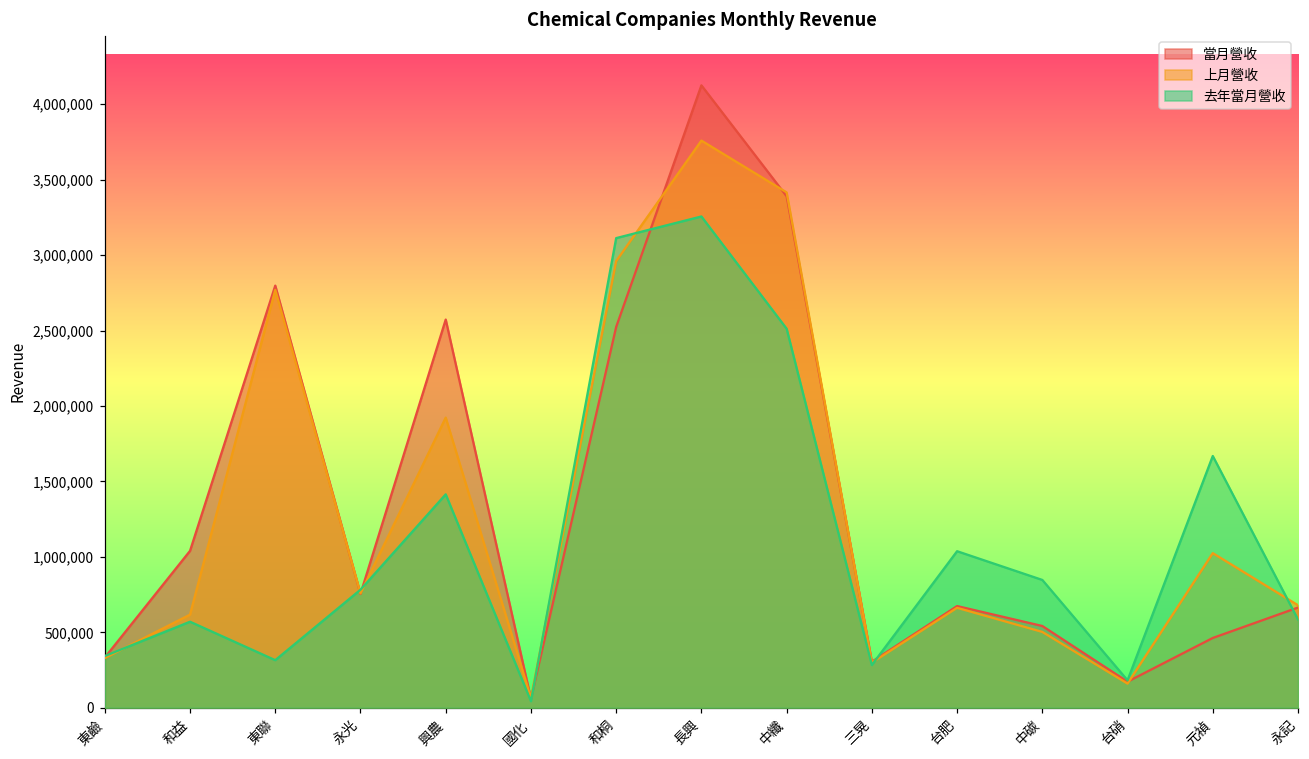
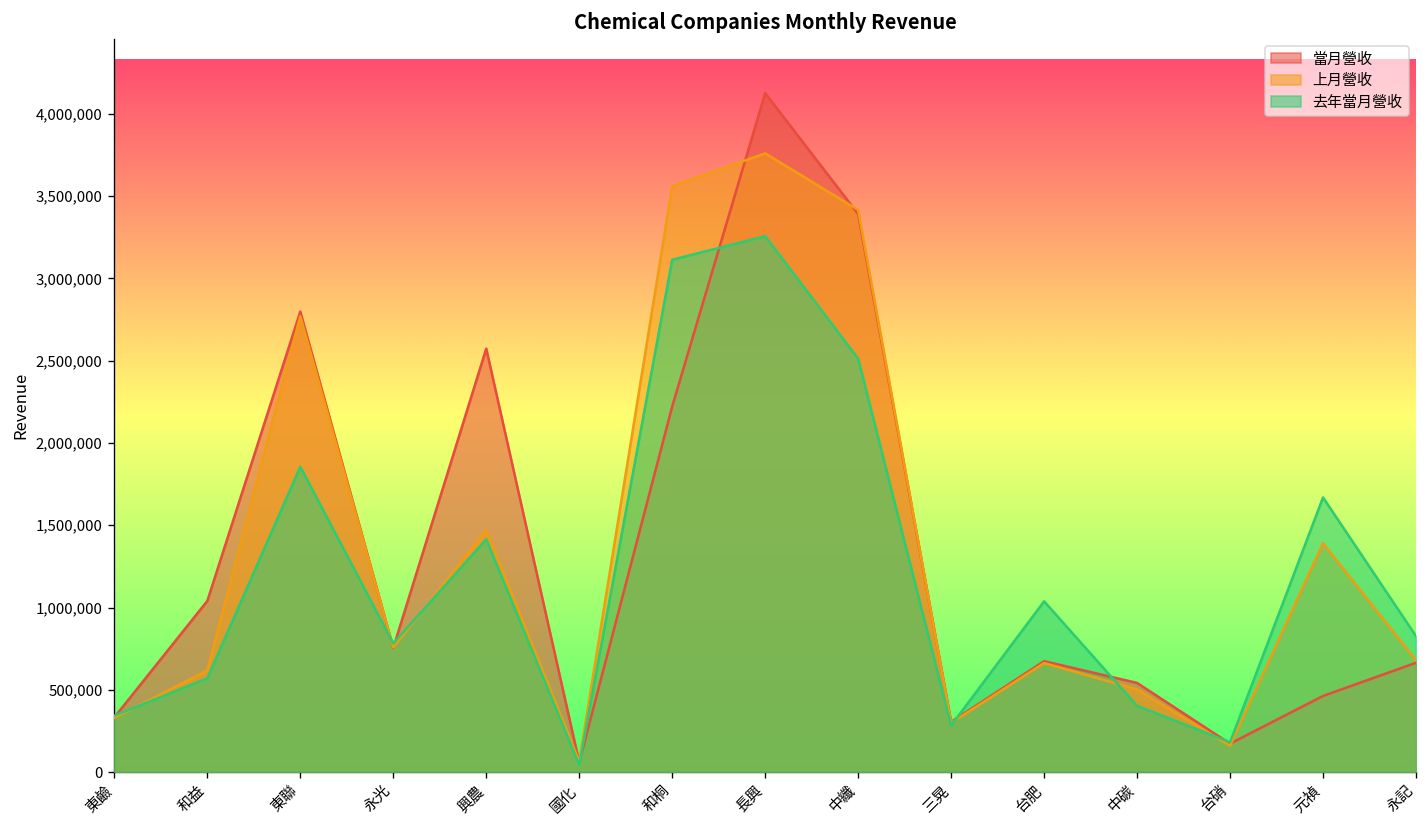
去年當月營收, 東聯: 320,000 -> 1,860,000
上月營收, 興農: 1,920,000 -> 1,470,000
當月營收, 和桐: 2,520,000 -> 2,220,000
上月營收, 和桐: 2,960,000 -> 3,560,000
去年當月營收, 中碳: 850,000 -> 400,000
上月營收, 元禎: 1,020,000 -> 1,390,000
去年當月營收, 永記: 580,000 -> 830,000
